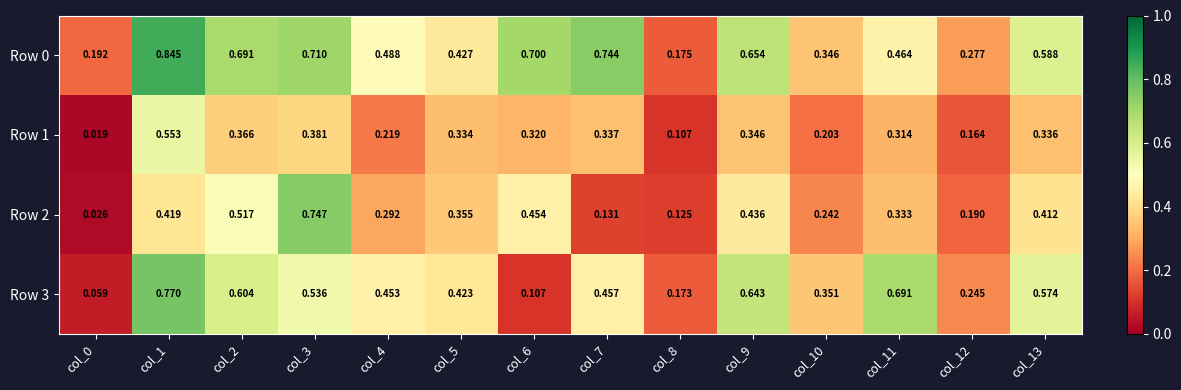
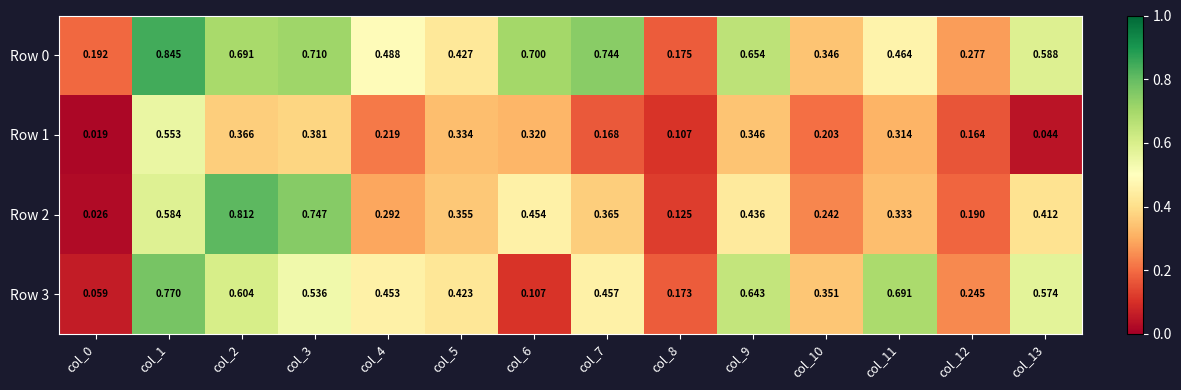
Row 1, col_7: 0.337 -> 0.168
Row 1, col_13: 0.336 -> 0.044
Row 2, col_1: 0.419 -> 0.584
Row 2, col_2: 0.517 -> 0.812
Row 2, col_7: 0.131 -> 0.365
